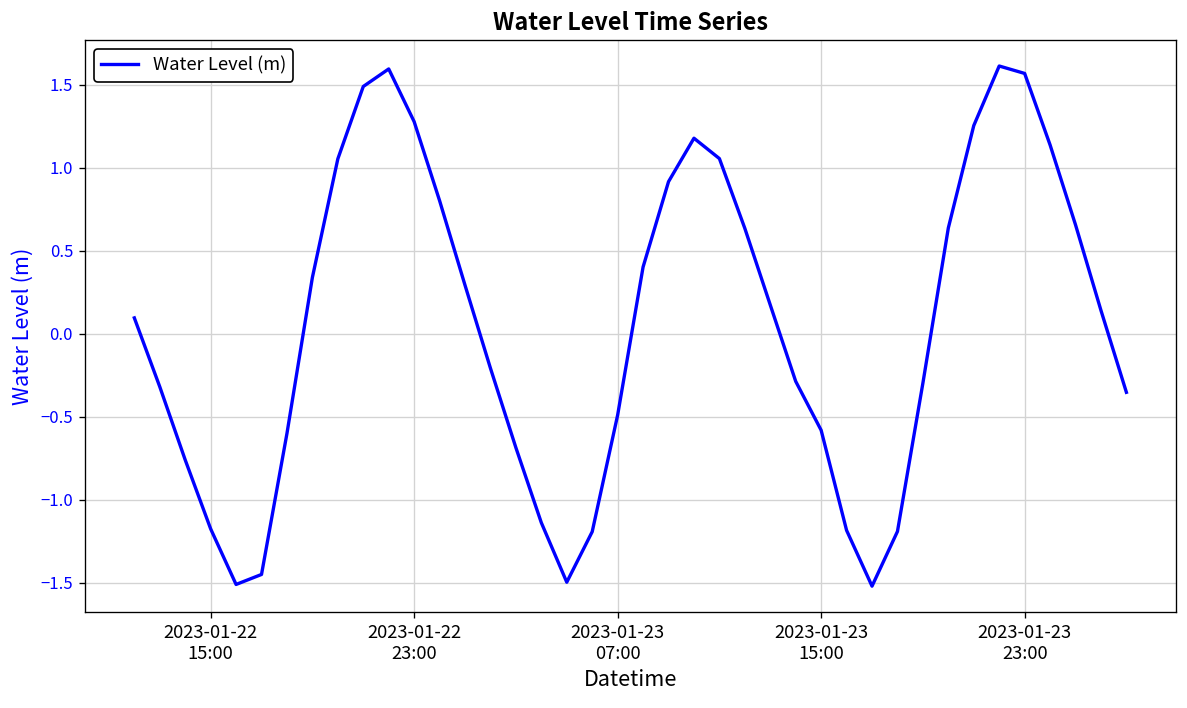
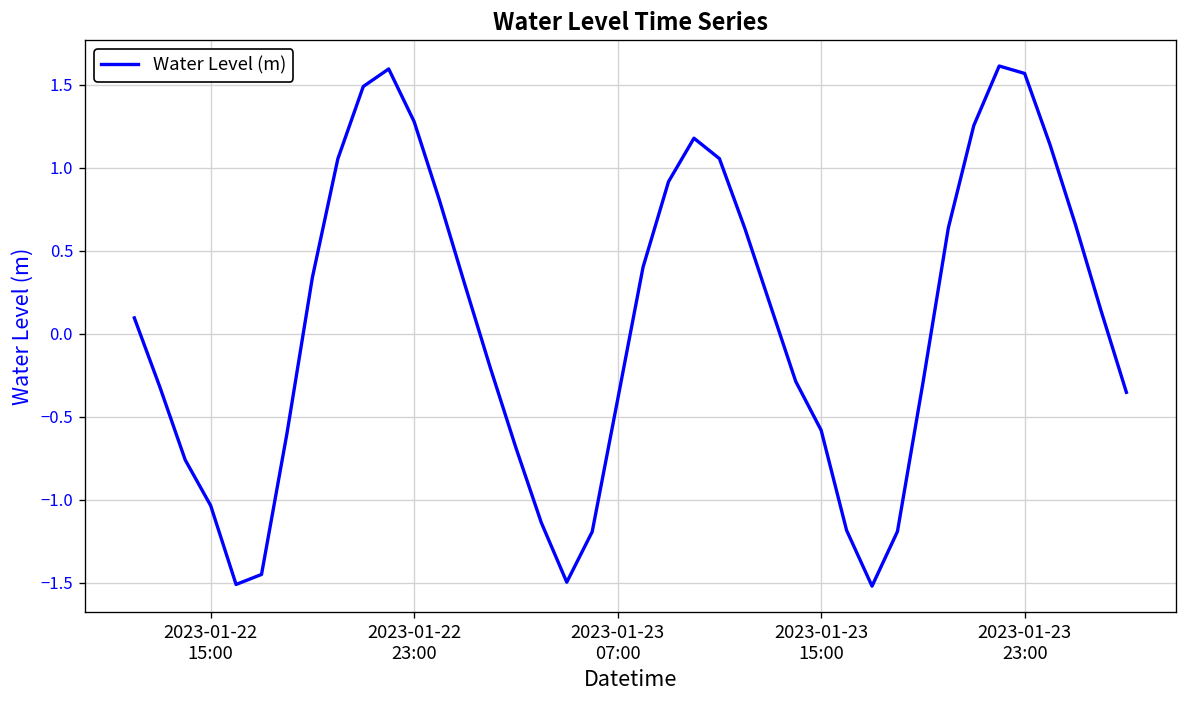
2023-01-22 15:00: -1.17 -> -1.03
2023-01-23 07:00: -0.49 -> -0.40
